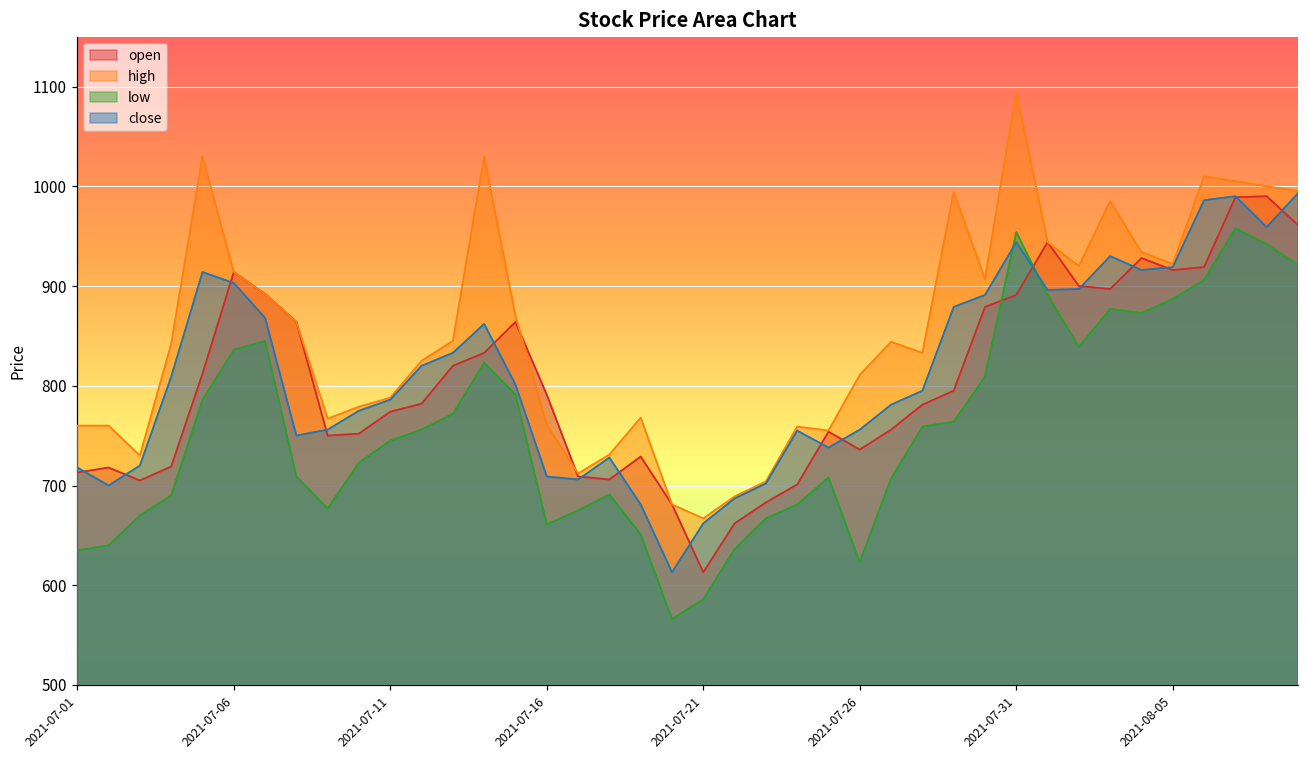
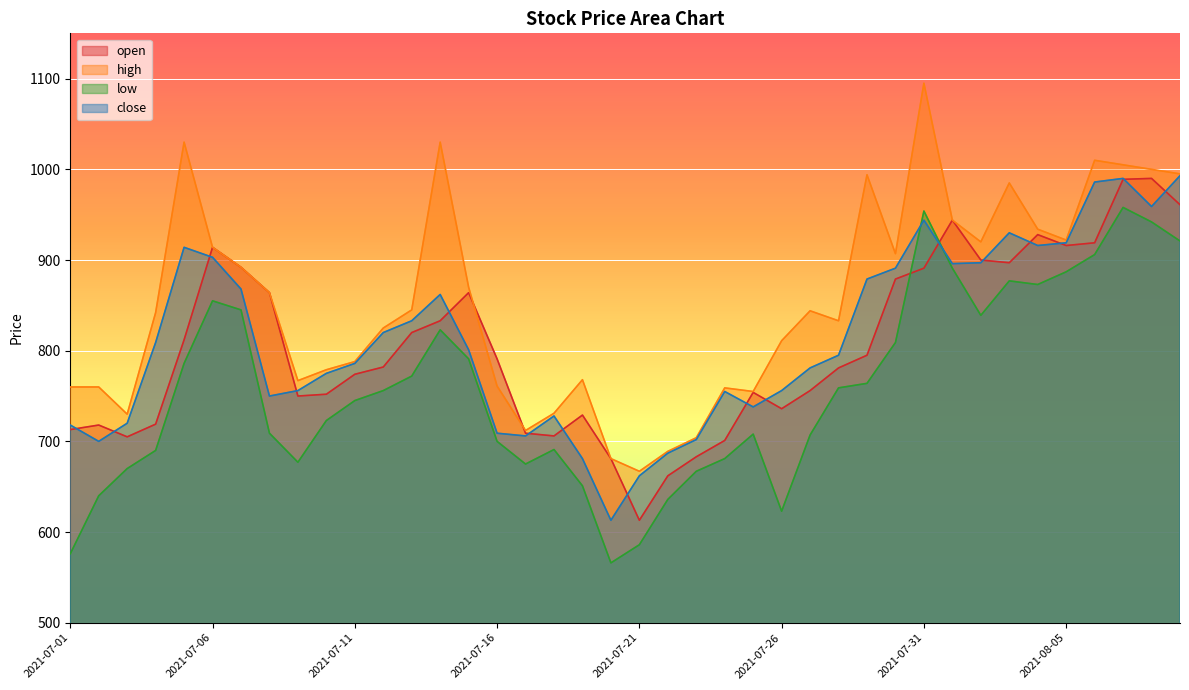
low, 2021-07-01: 640 -> 580
low, 2021-07-06: 840 -> 860
low, 2021-07-16: 660 -> 700
